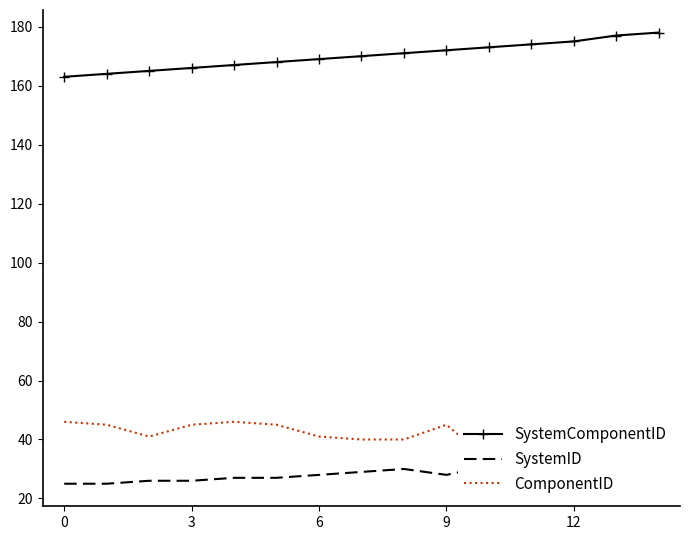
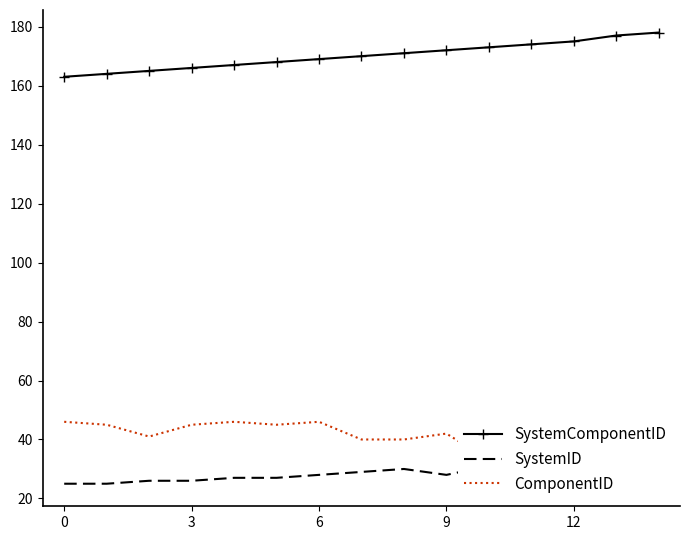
ComponentID, 6: 41 -> 46
ComponentID, 9: 45 -> 42
